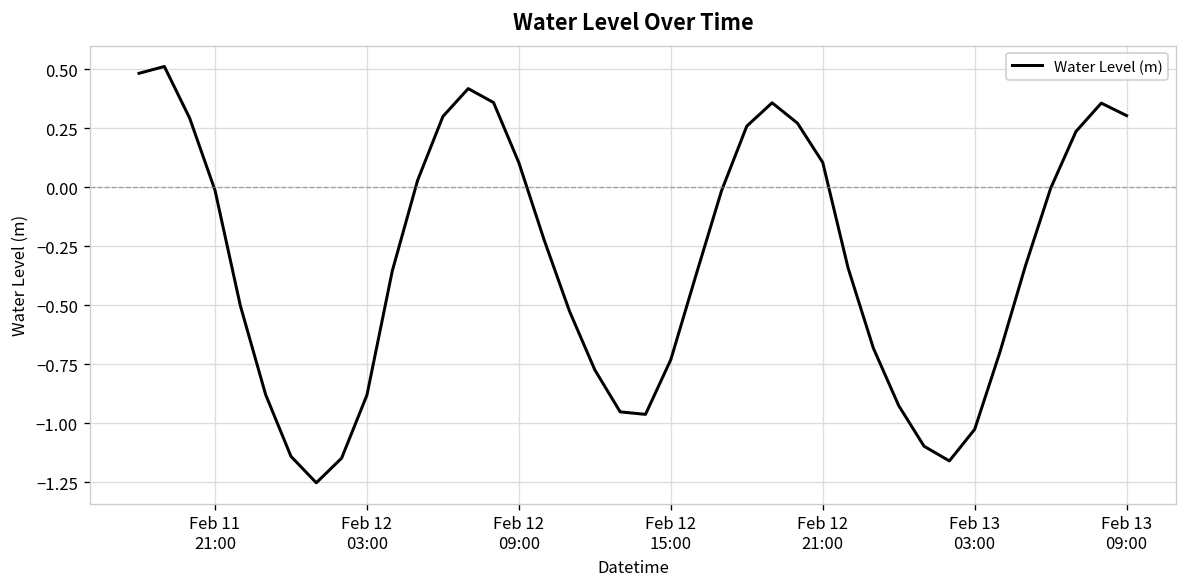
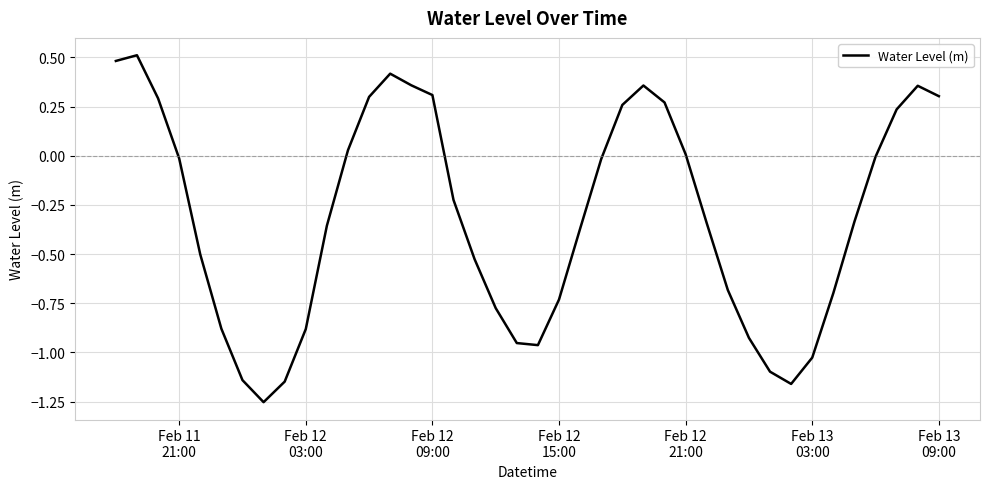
Feb 12 09:00: 0.10 -> 0.31
Feb 12 21:00: 0.10 -> 0.01
